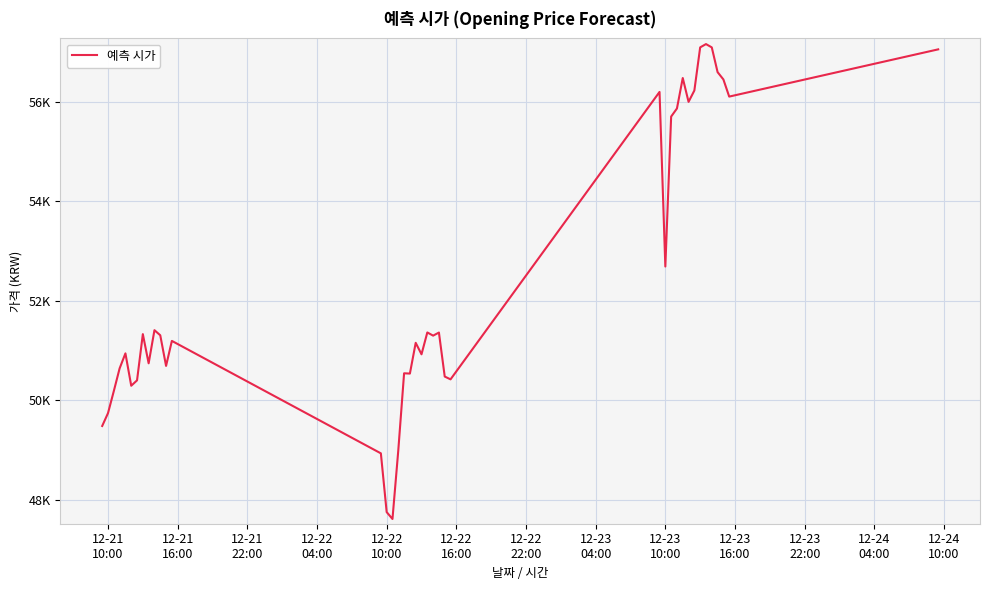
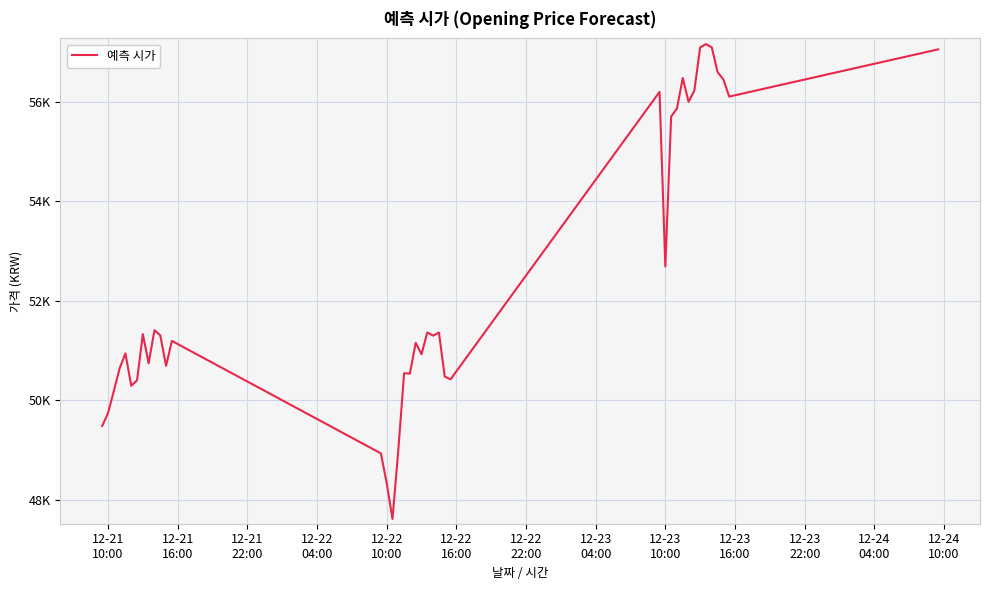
12-22 10:00: 47800 -> 48300
